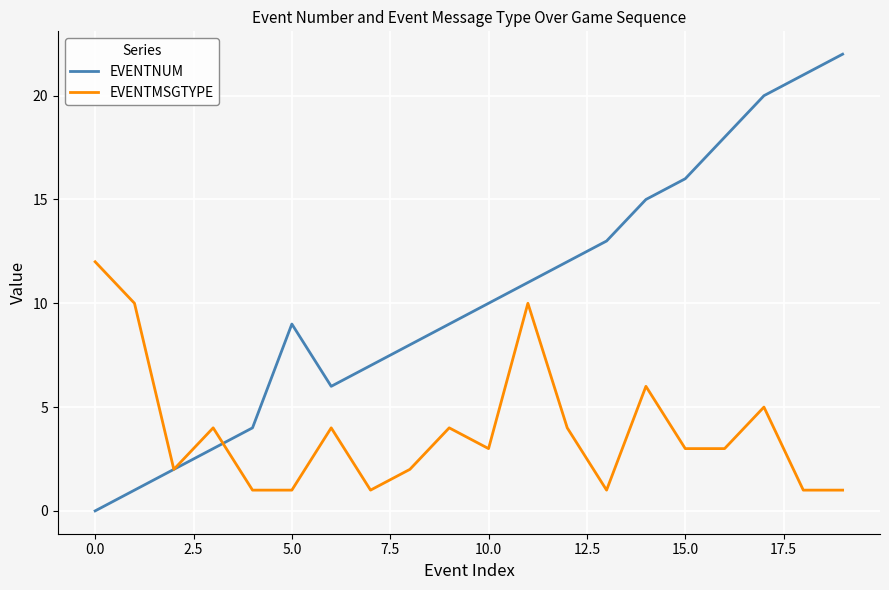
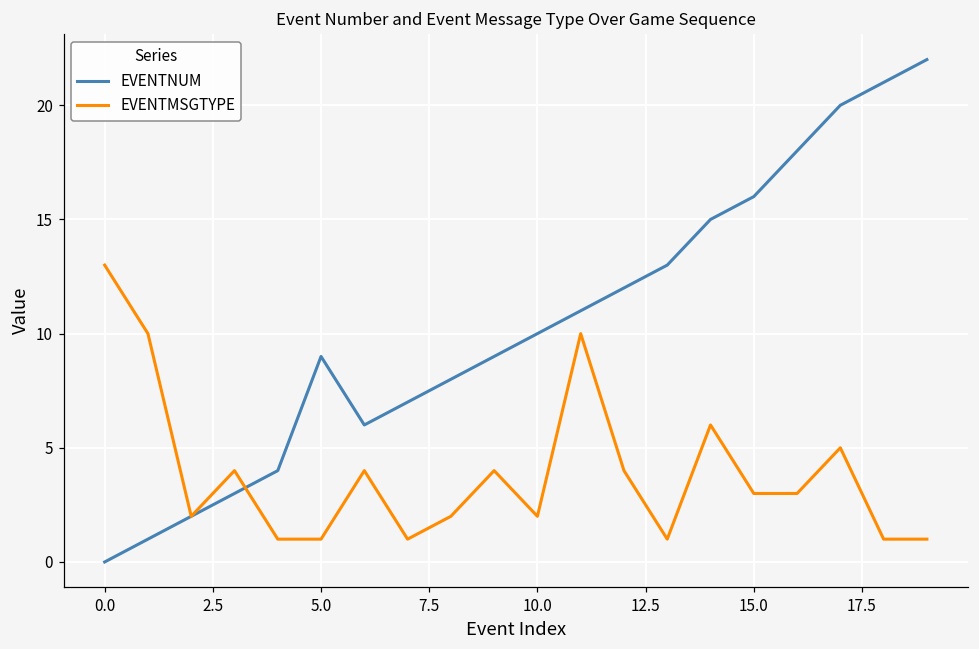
EVENTMSGTYPE, 0.0: 12 -> 13
EVENTMSGTYPE, 10.0: 3 -> 2
